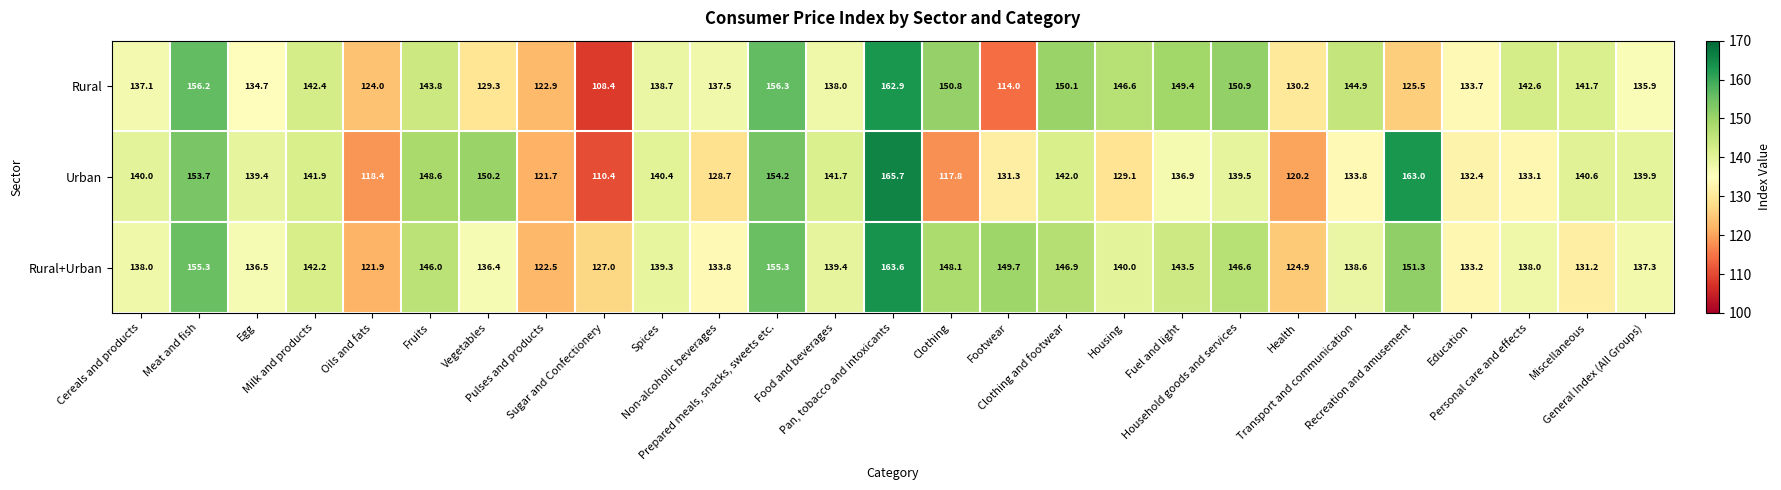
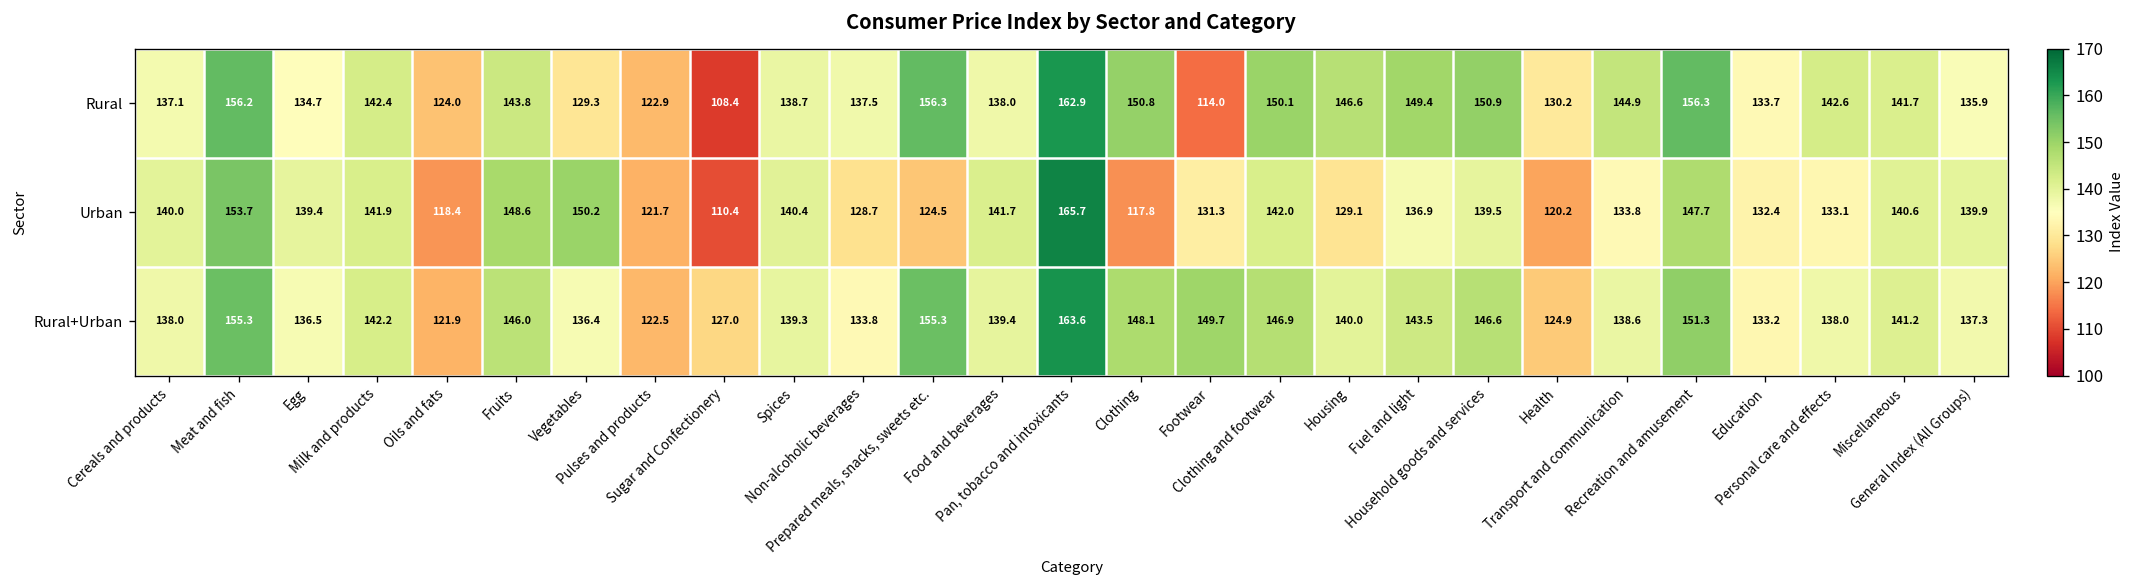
Rural, Recreation and amusement: 125.5 -> 156.3
Urban, Prepared meals, snacks, sweets etc.: 154.2 -> 124.5
Urban, Recreation and amusement: 163.0 -> 147.7
Rural+Urban, Miscellaneous: 131.2 -> 141.2
